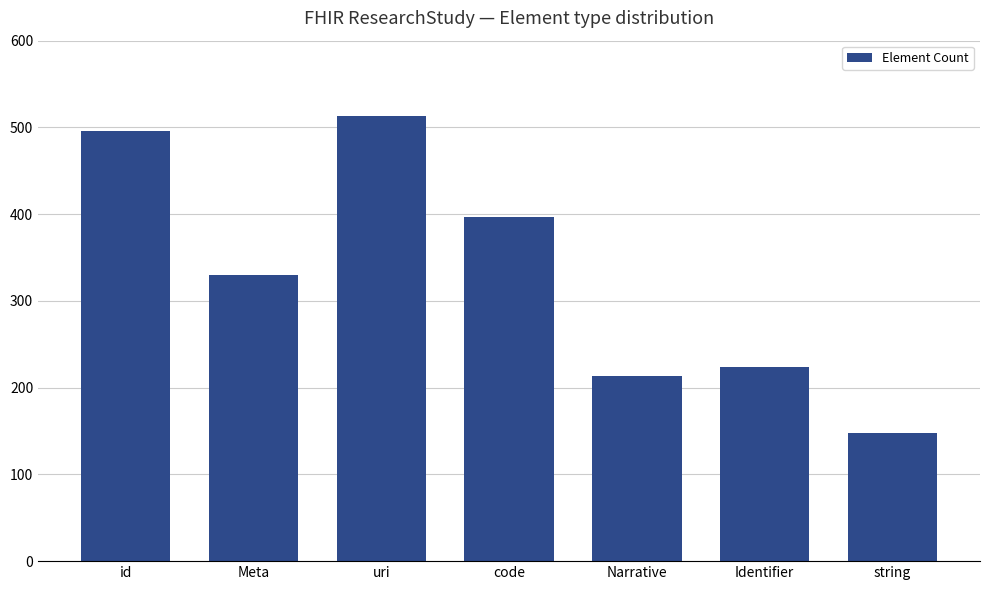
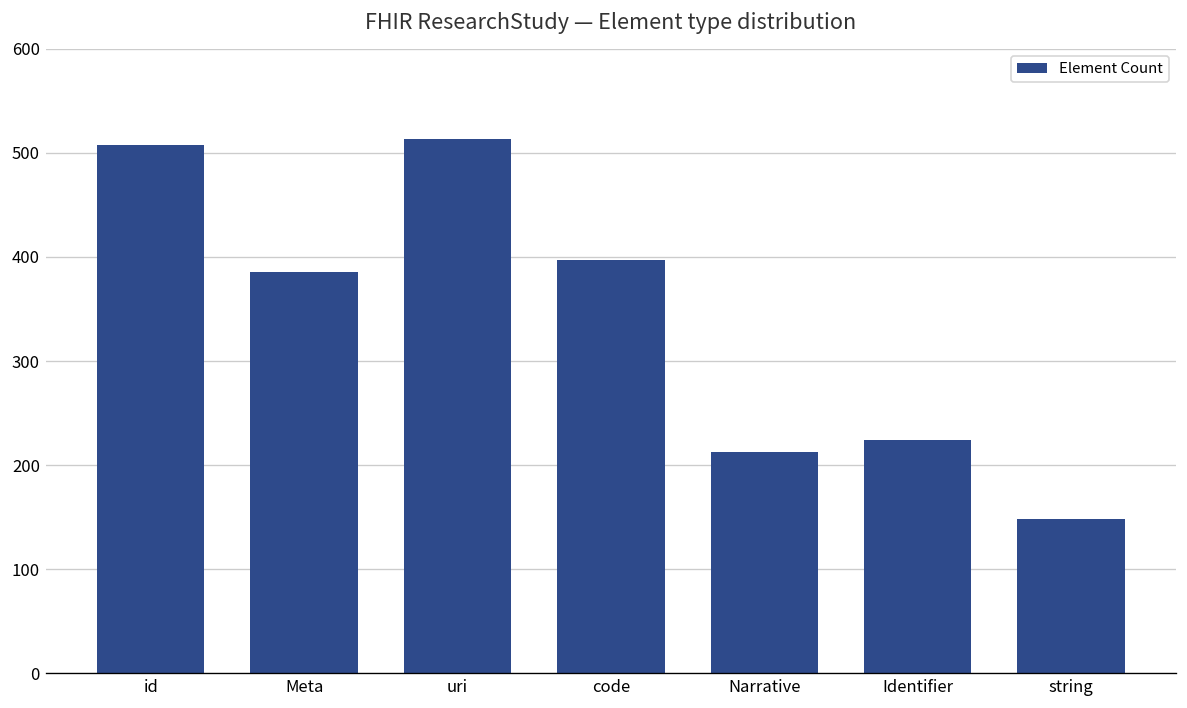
id: 500 -> 510
Meta: 330 -> 390
